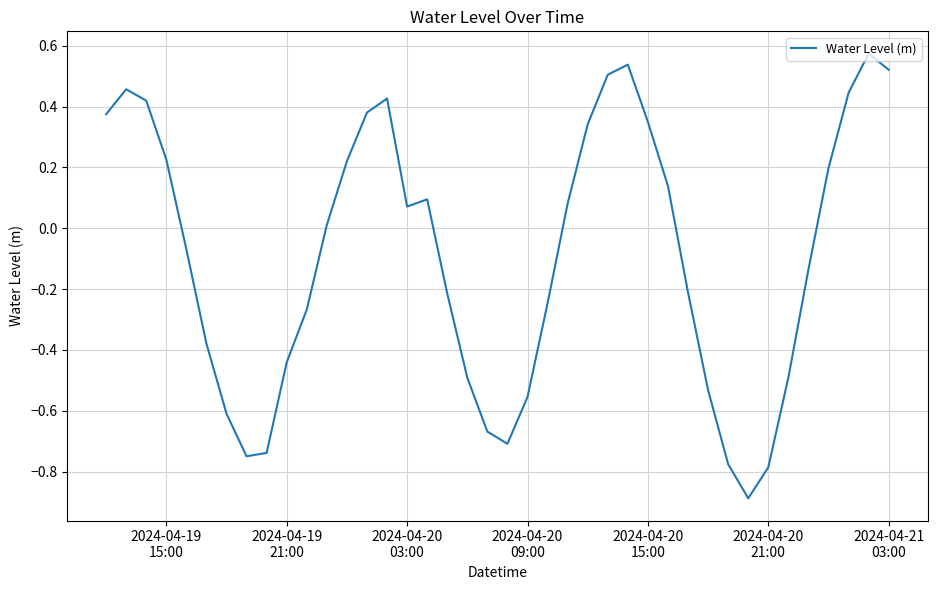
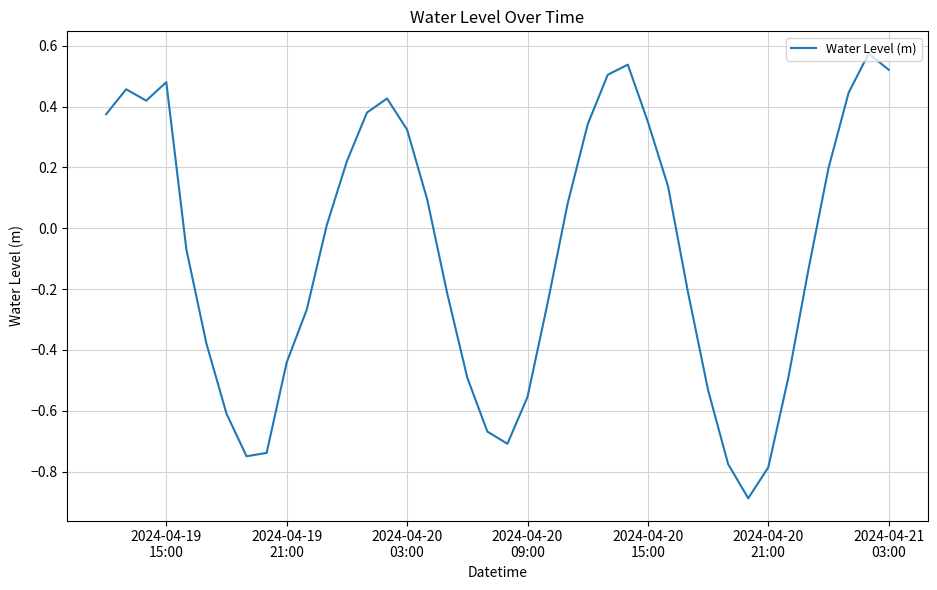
2024-04-19 15:00: 0.23 -> 0.48
2024-04-20 03:00: 0.07 -> 0.32
